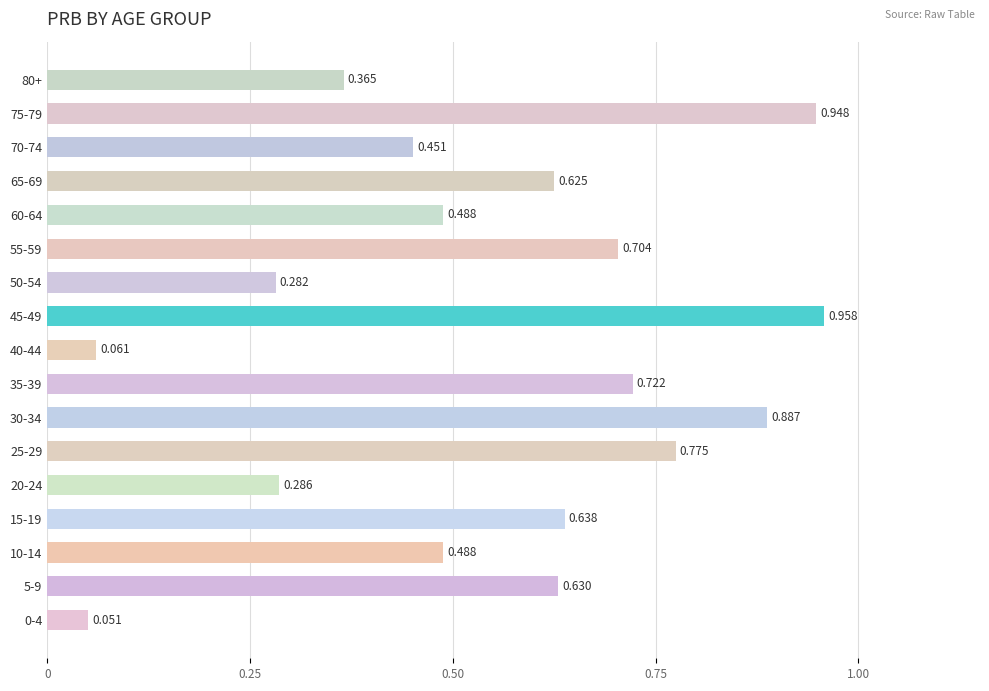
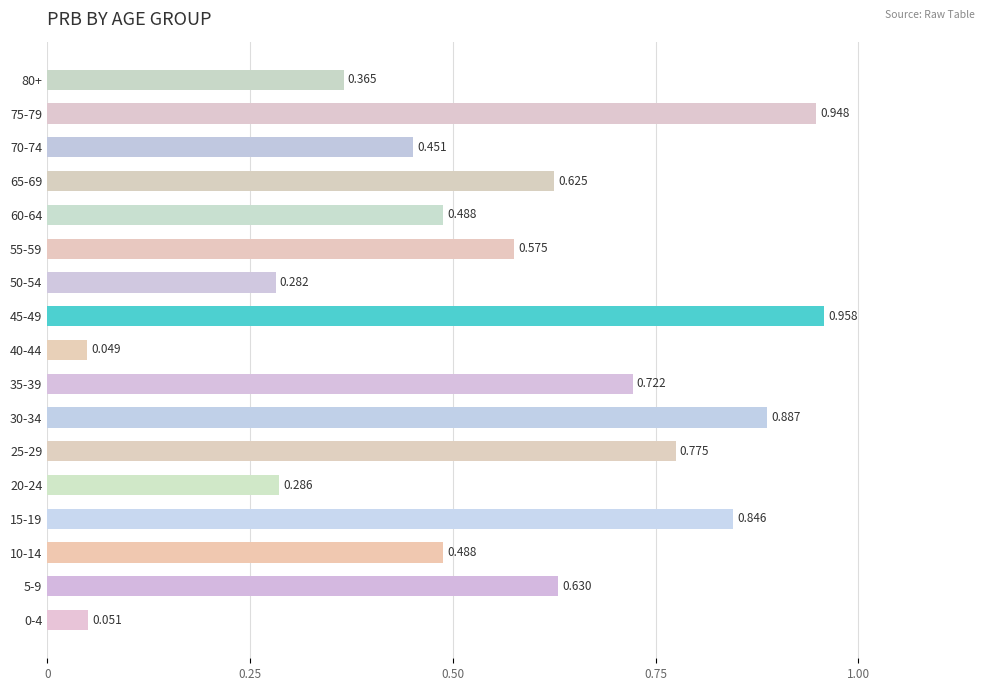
55-59: 0.704 -> 0.575
40-44: 0.061 -> 0.049
15-19: 0.638 -> 0.846
